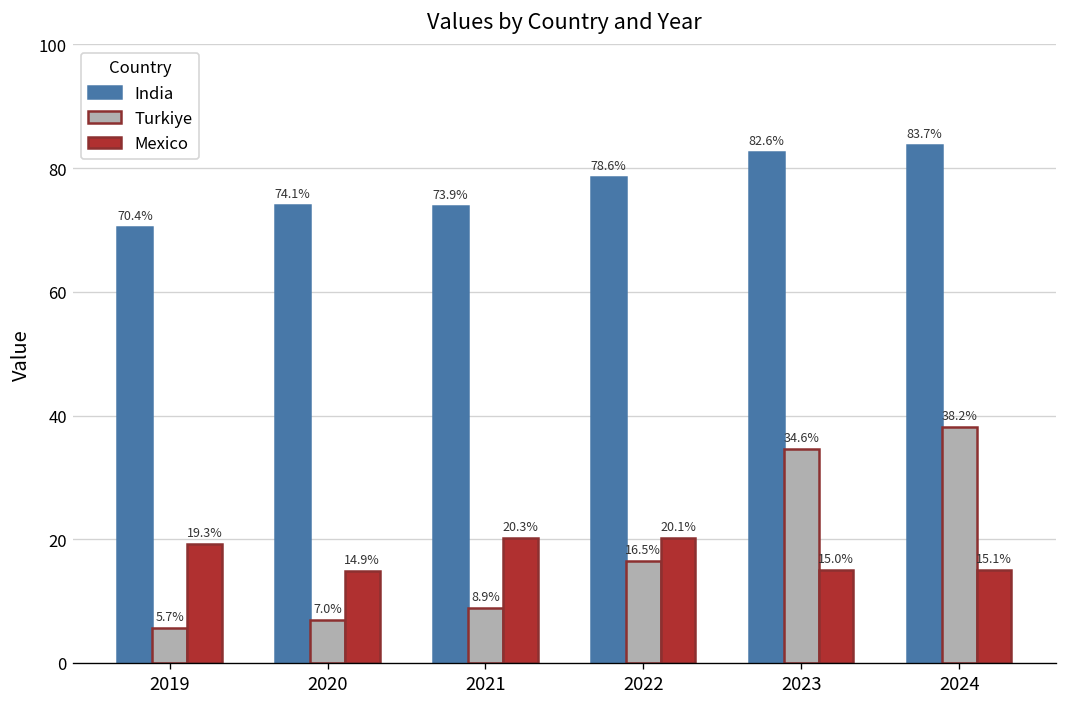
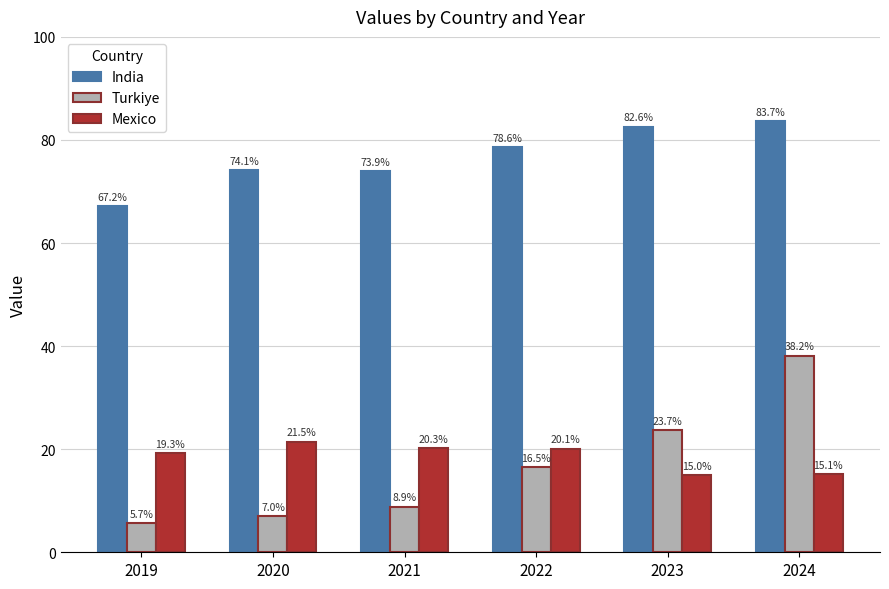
India, 2019: 70.4% -> 67.2%
Mexico, 2020: 14.9% -> 21.5%
Turkiye, 2023: 34.6% -> 23.7%
